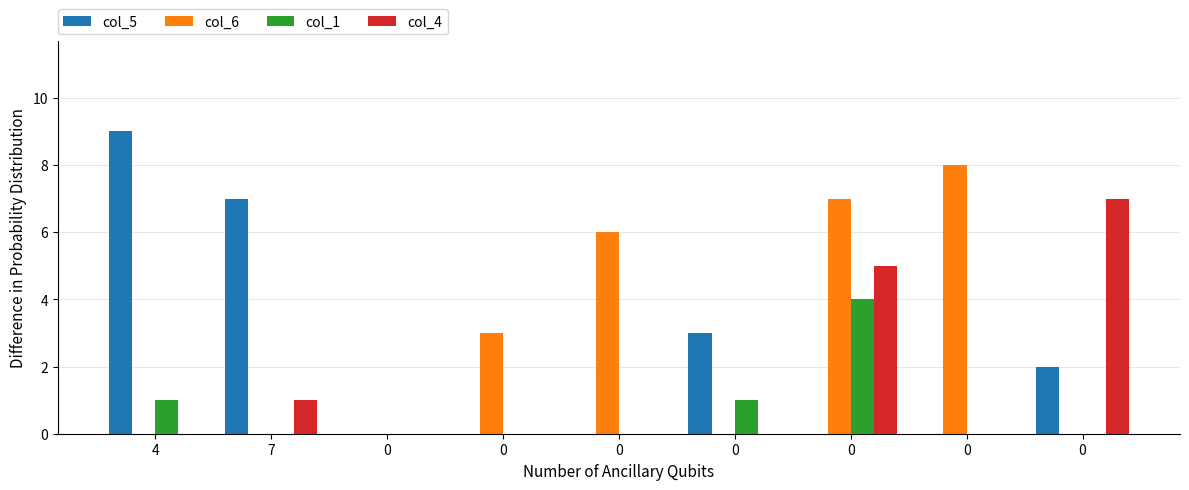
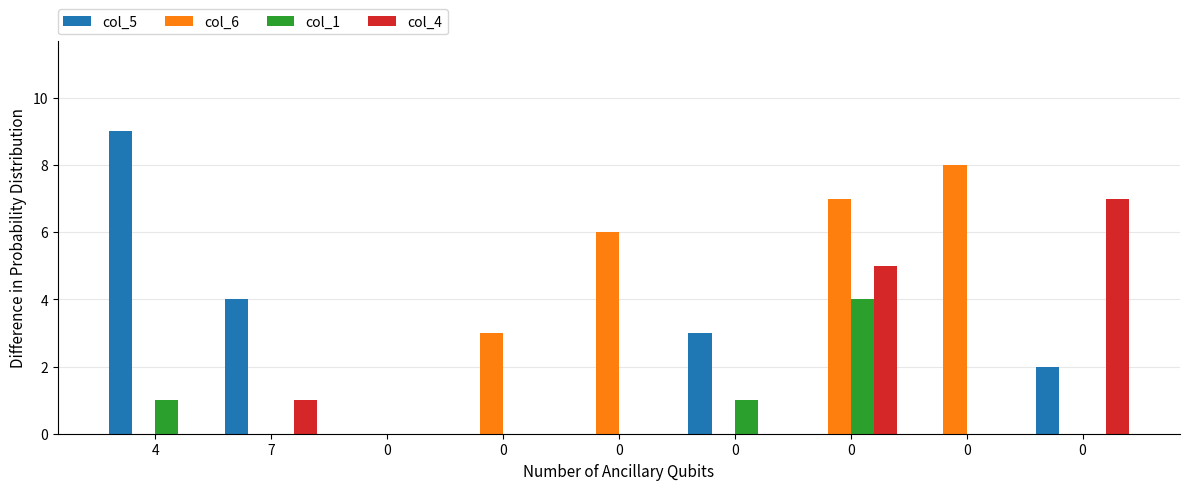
col_5, 7: 7 -> 4
